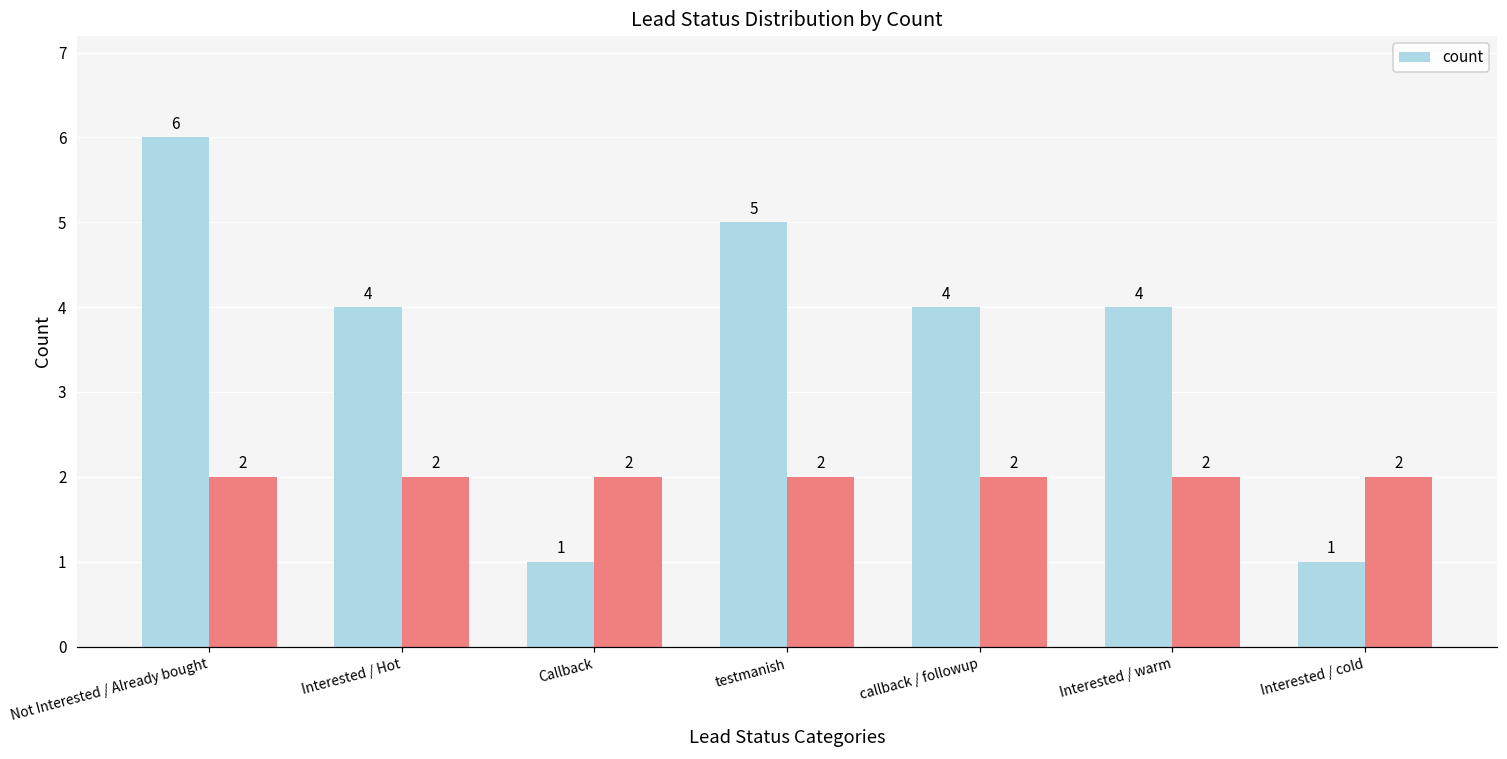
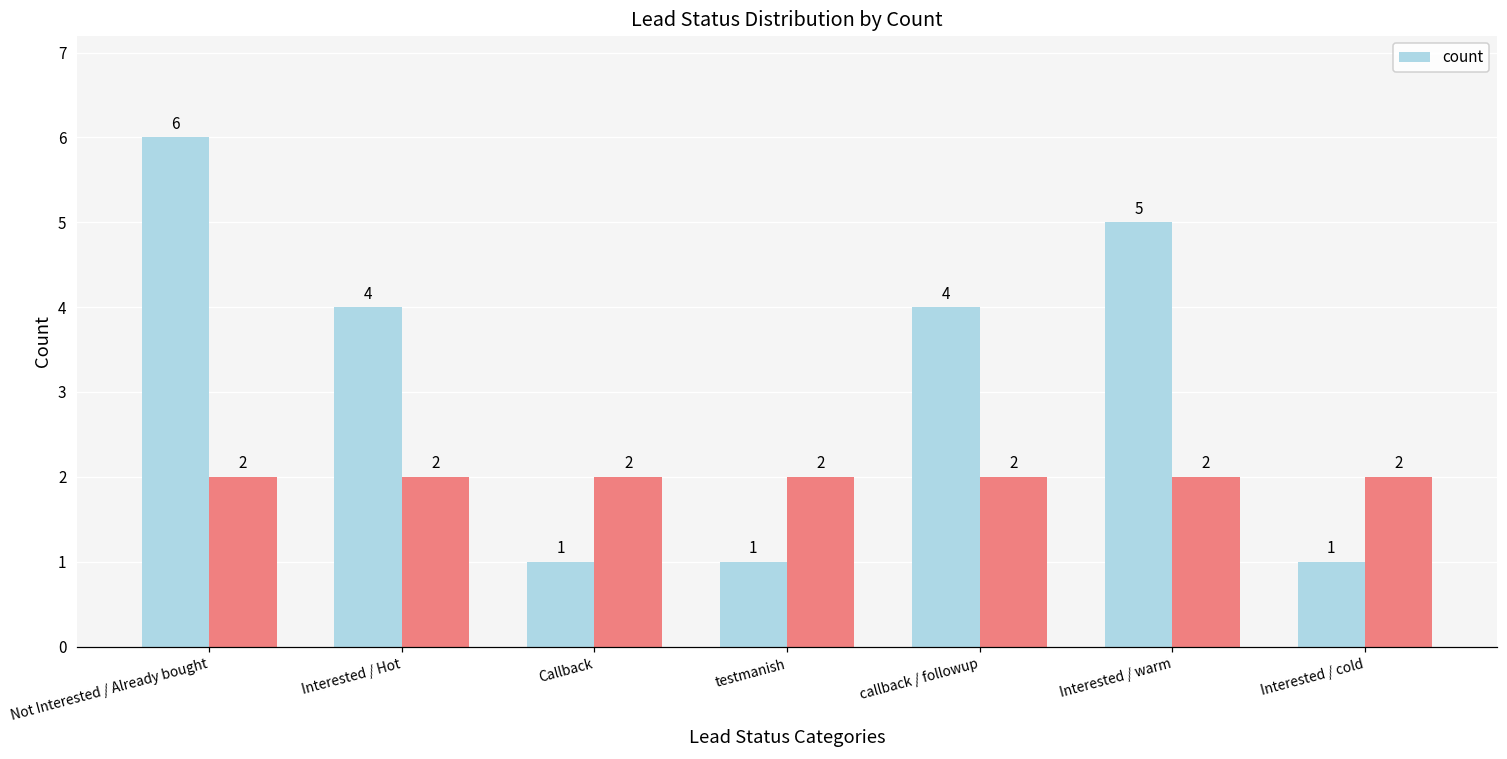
count, testmanish: 5 -> 1
count, Interested / warm: 4 -> 5
